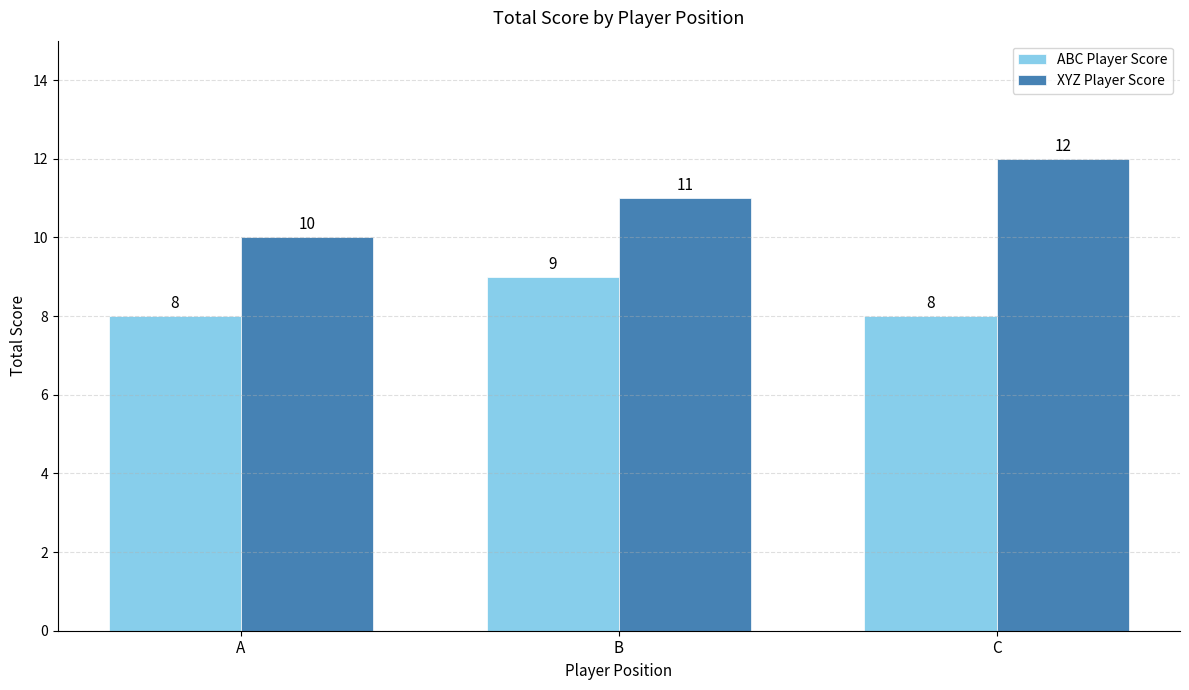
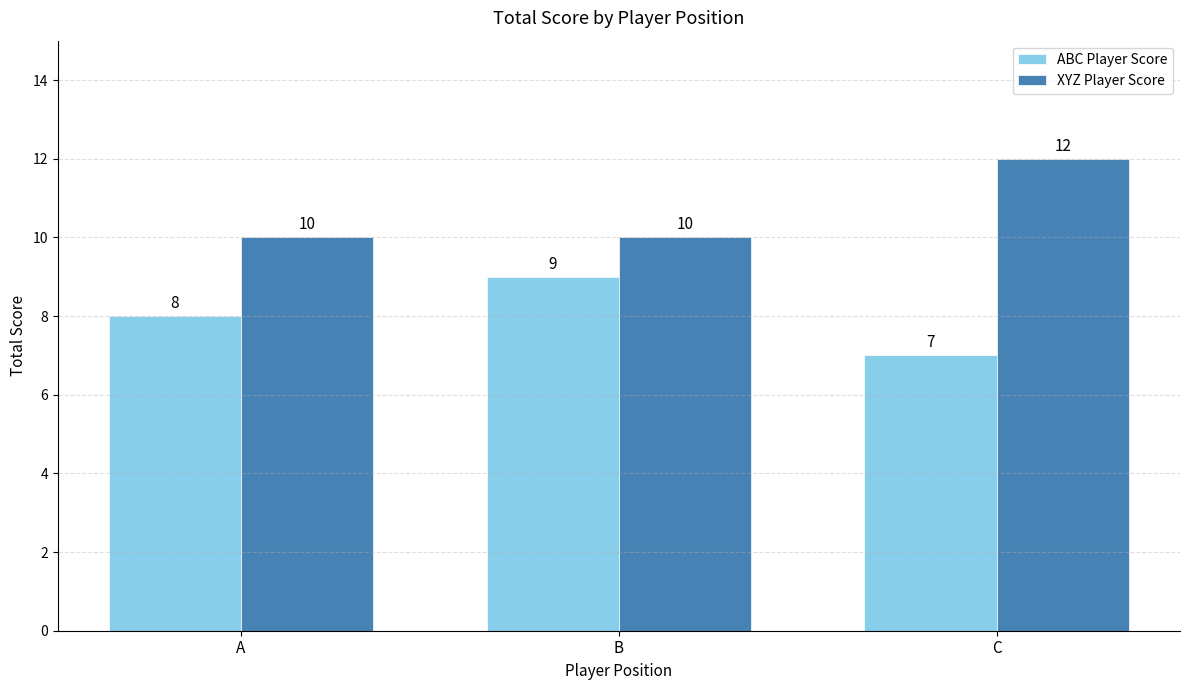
XYZ Player Score, B: 11 -> 10
ABC Player Score, C: 8 -> 7
